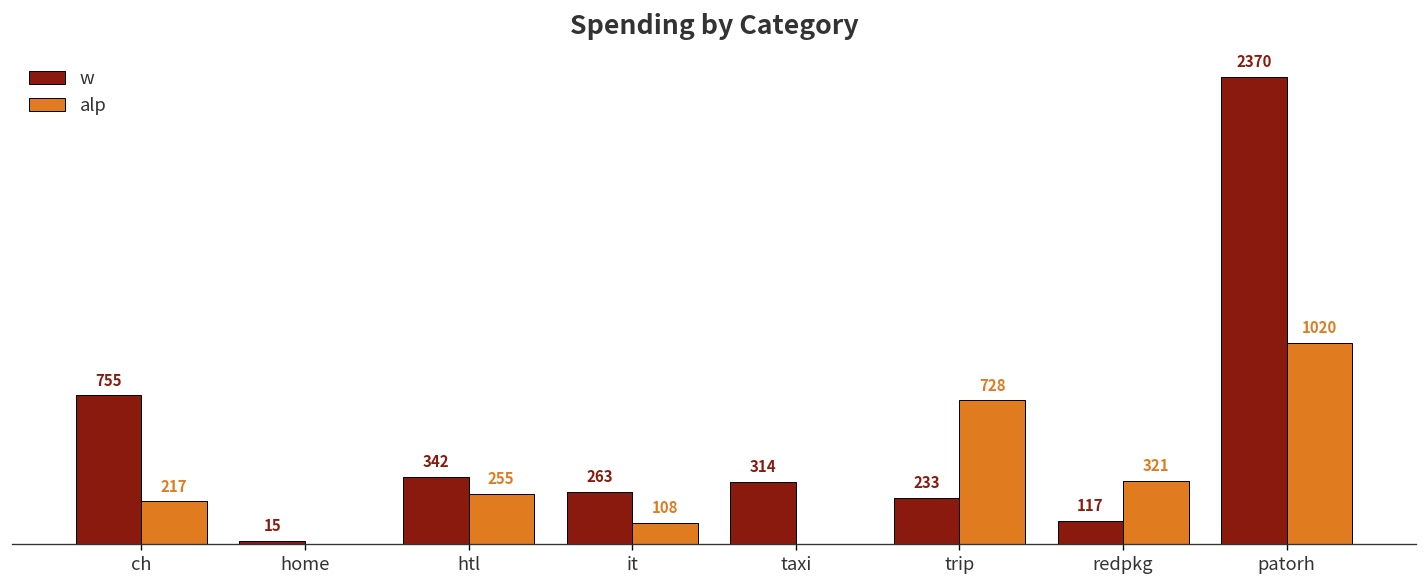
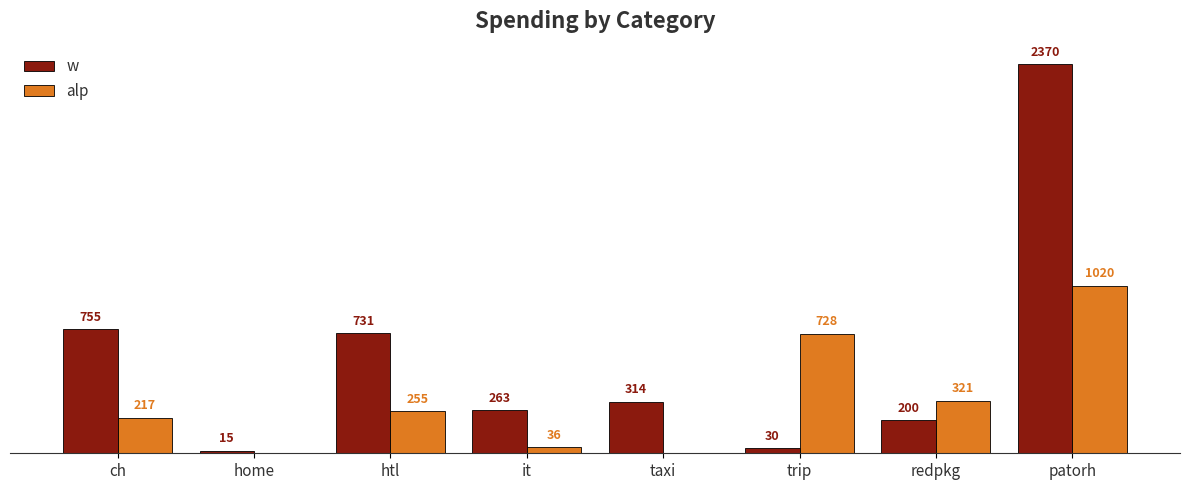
w, htl: 342 -> 731
alp, it: 108 -> 36
w, trip: 233 -> 30
w, redpkg: 117 -> 200
